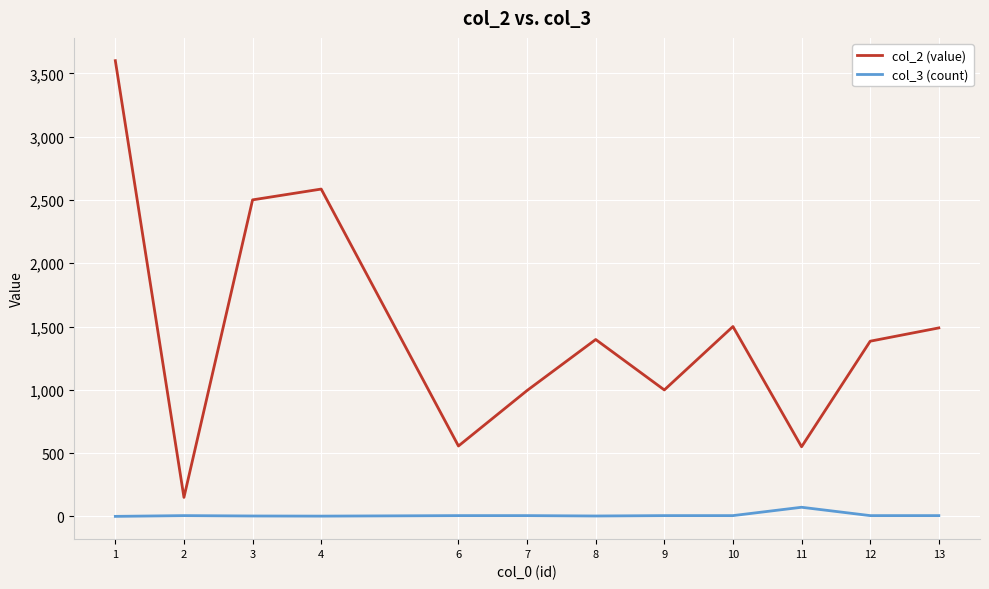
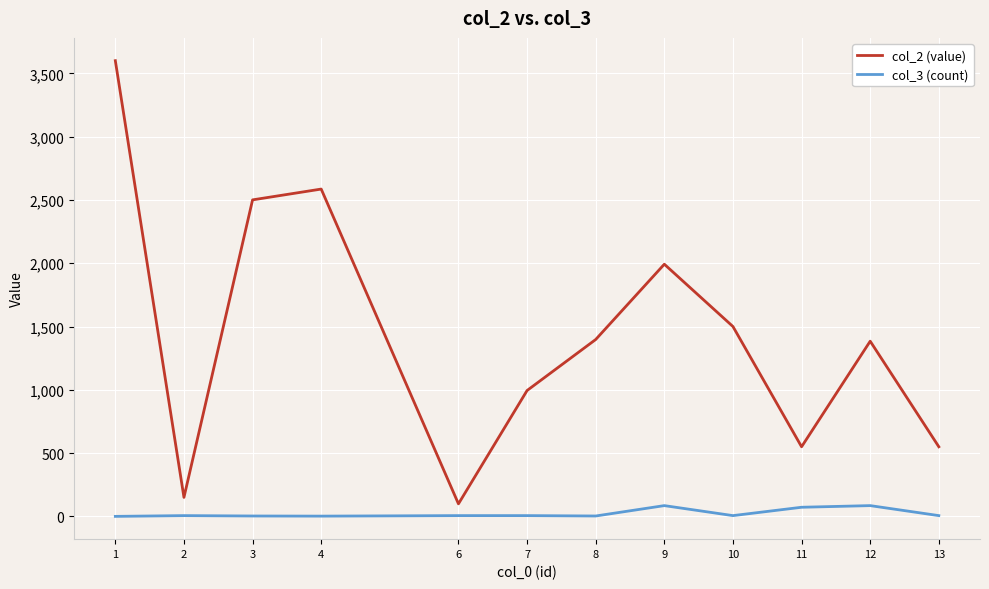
col_2 (value), 6: 560 -> 100
col_2 (value), 9: 1,000 -> 1,990
col_3 (count), 9: 10 -> 90
col_3 (count), 12: 10 -> 90
col_2 (value), 13: 1,490 -> 550
